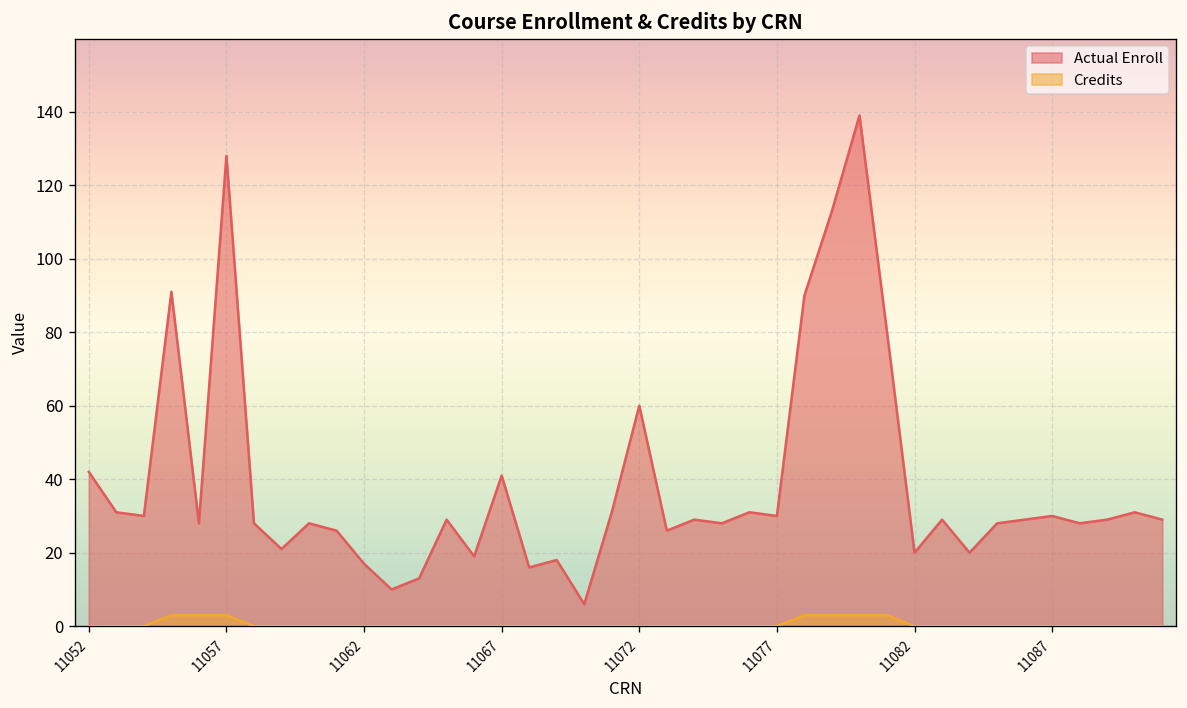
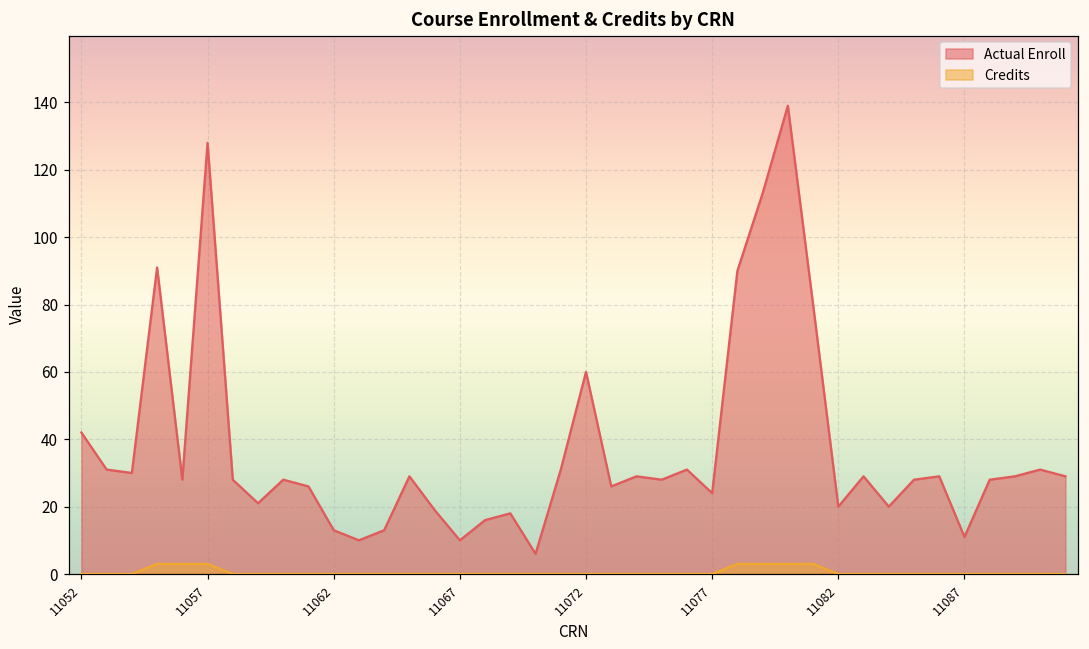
Actual Enroll, 11062: 17 -> 13
Actual Enroll, 11067: 41 -> 10
Actual Enroll, 11077: 30 -> 24
Actual Enroll, 11087: 30 -> 11
